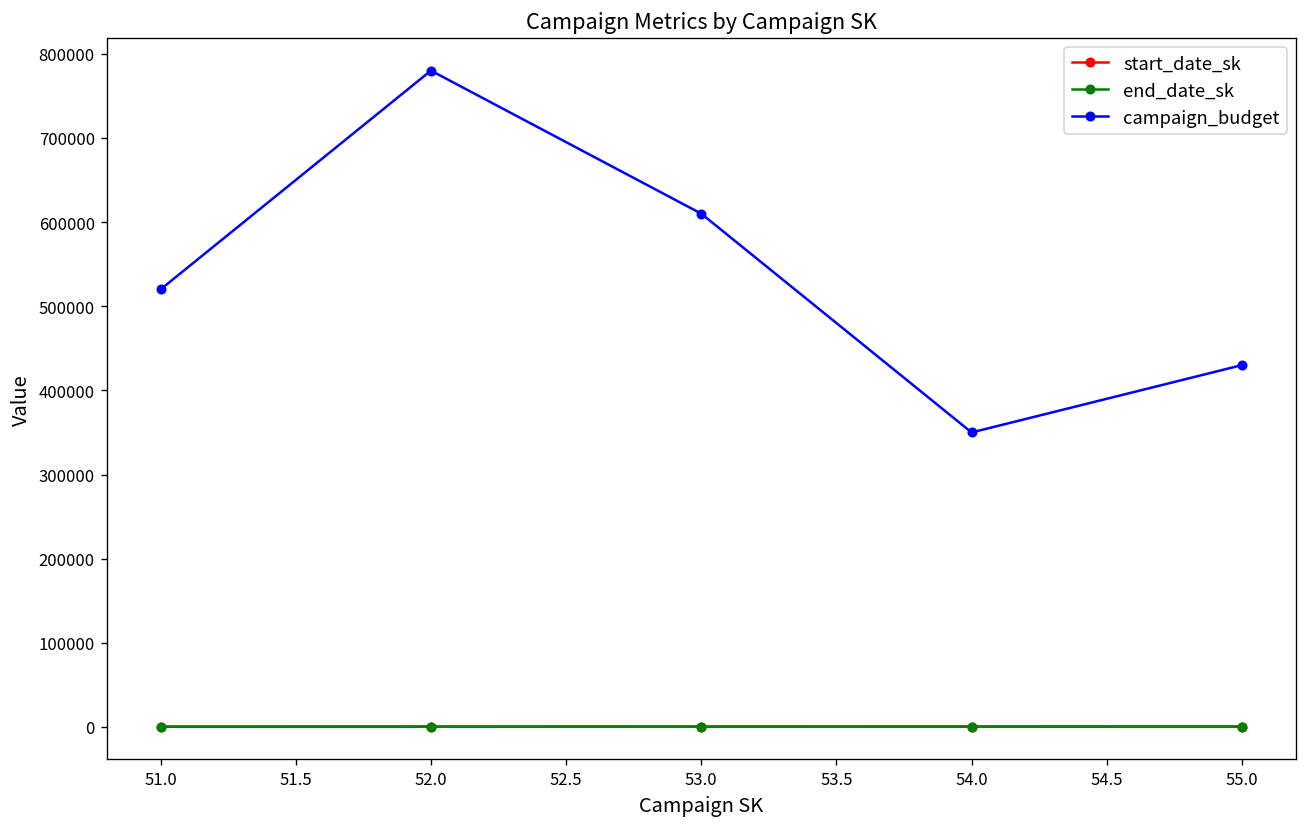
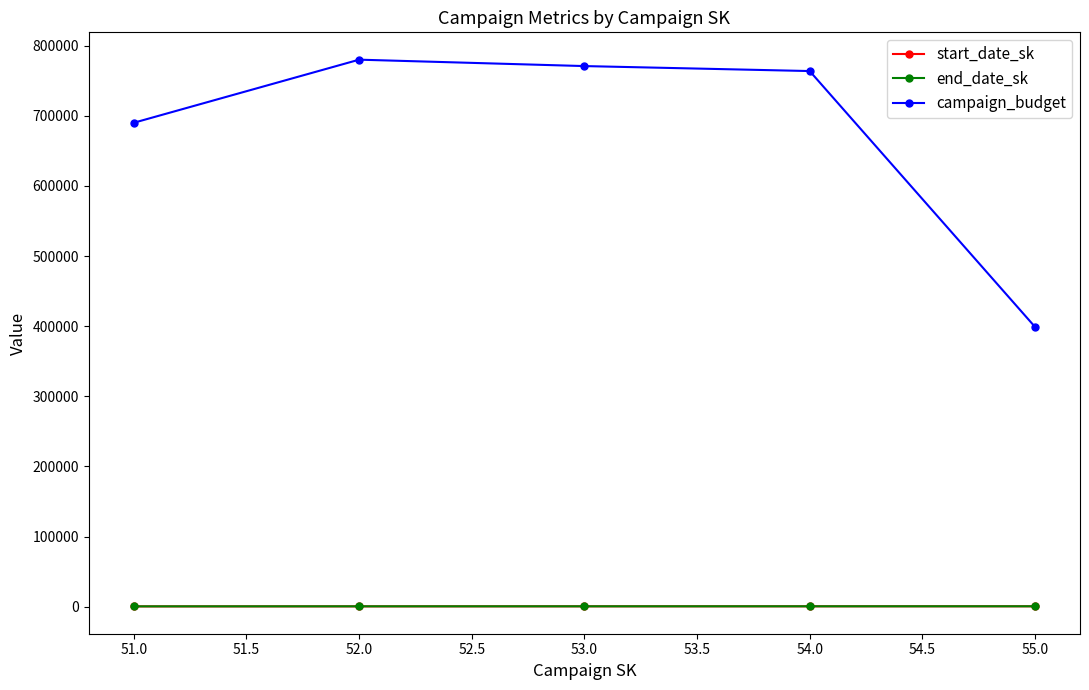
campaign_budget, 51.0: 520000 -> 690000
campaign_budget, 53.0: 610000 -> 770000
campaign_budget, 54.0: 350000 -> 760000
campaign_budget, 55.0: 430000 -> 400000
